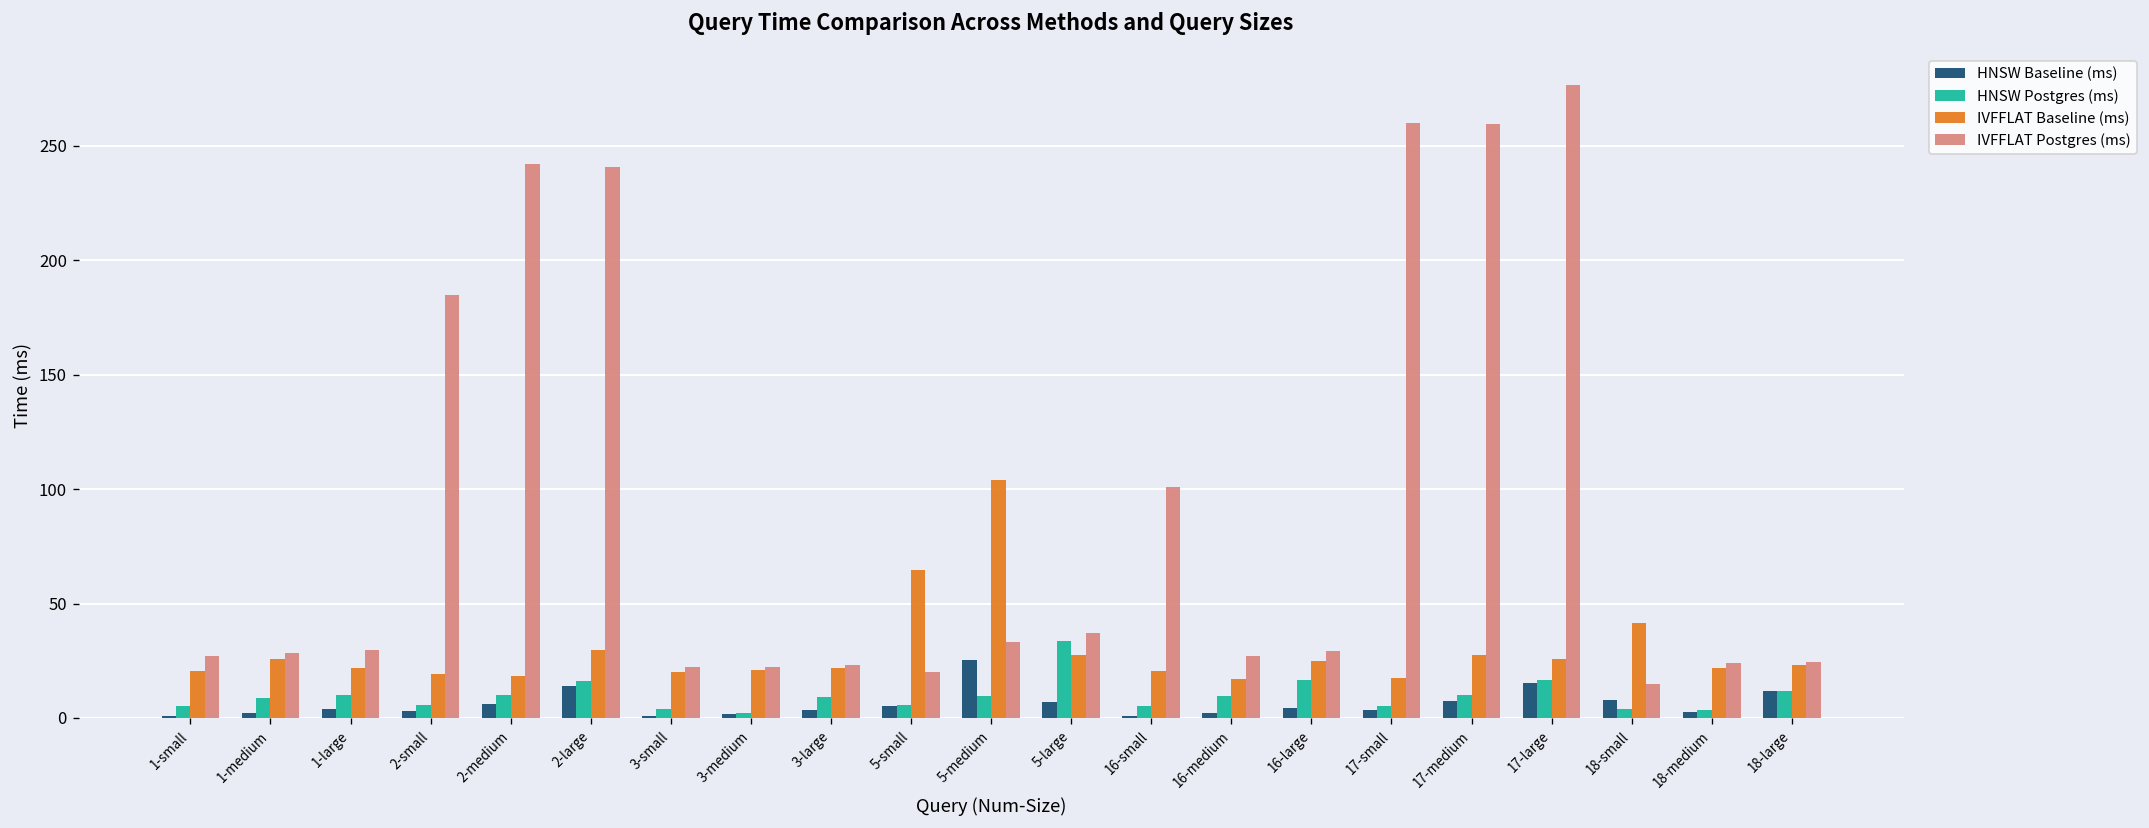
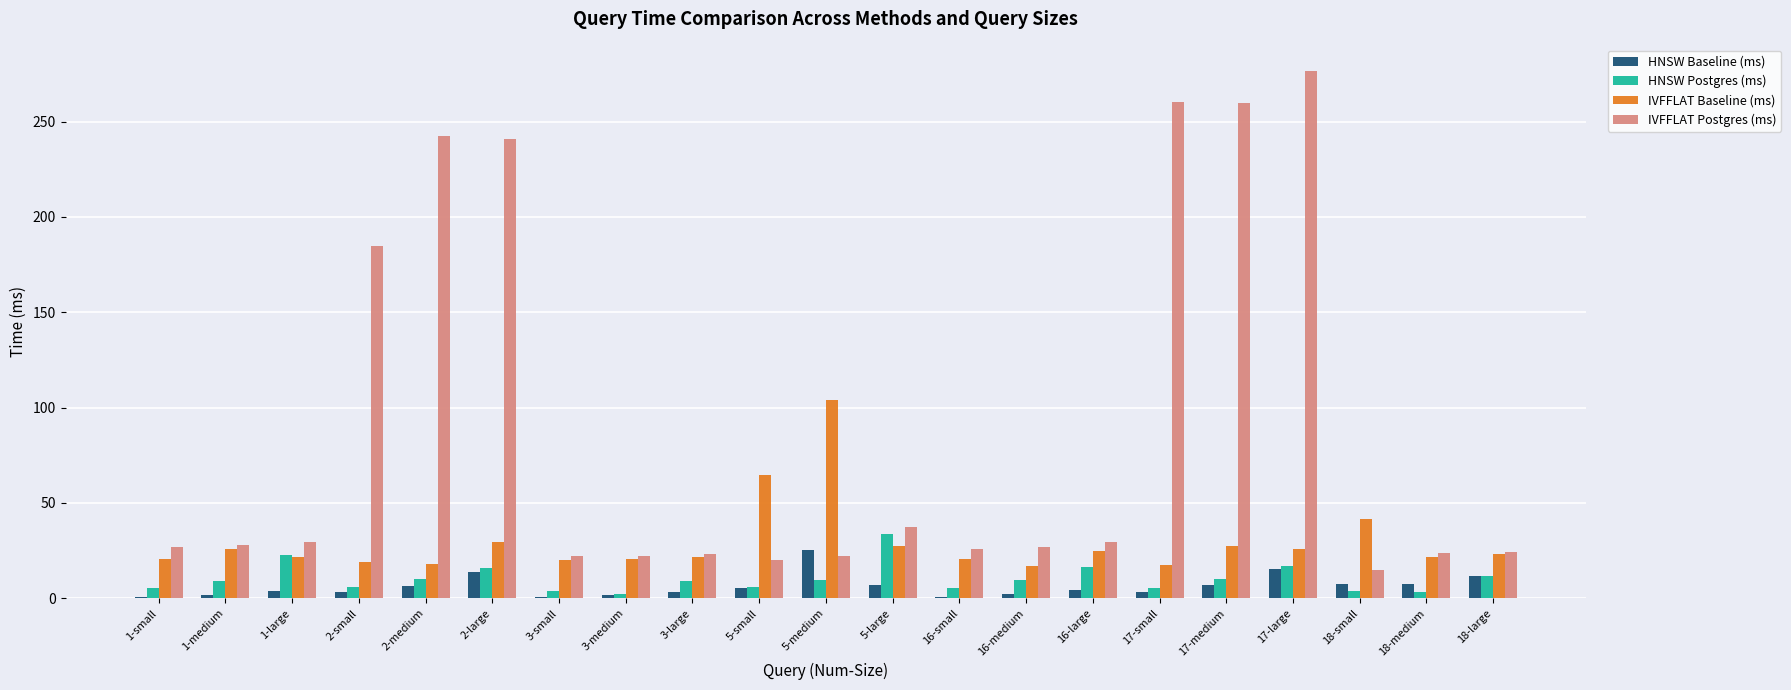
HNSW Postgres (ms), 1-large: 10 -> 23
IVFFLAT Postgres (ms), 5-medium: 33 -> 22
IVFFLAT Postgres (ms), 16-small: 101 -> 26
HNSW Baseline (ms), 18-medium: 3 -> 7
